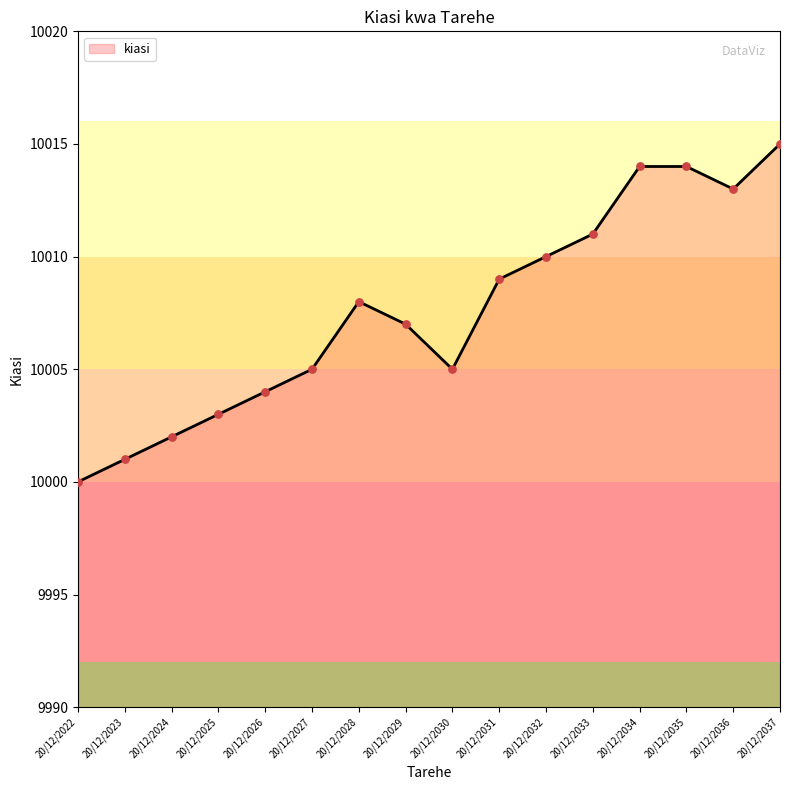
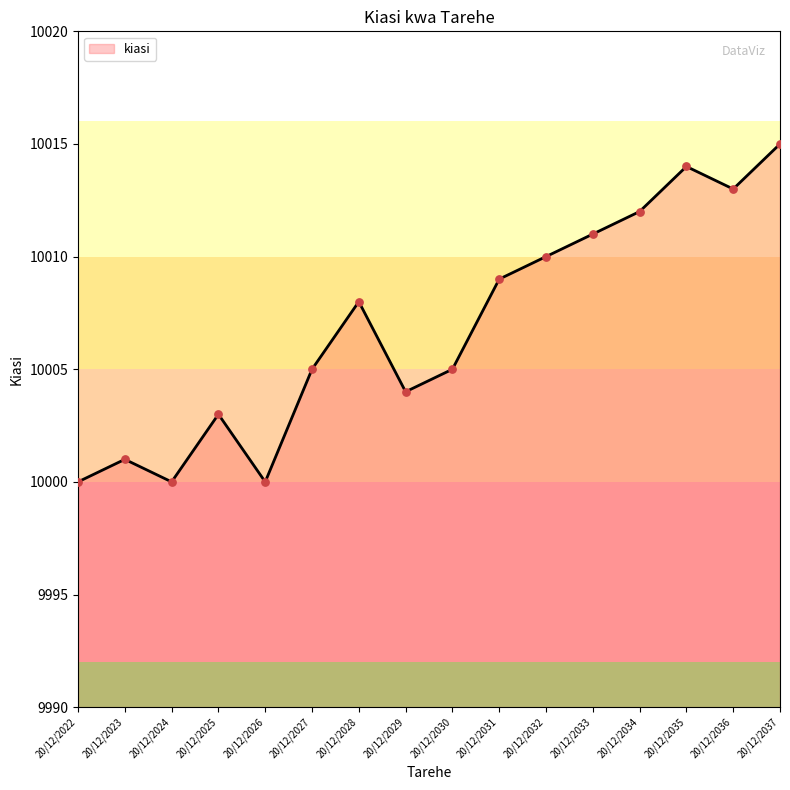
20/12/2024: 10002 -> 10000
20/12/2026: 10004 -> 10000
20/12/2029: 10007 -> 10004
20/12/2034: 10014 -> 10012
